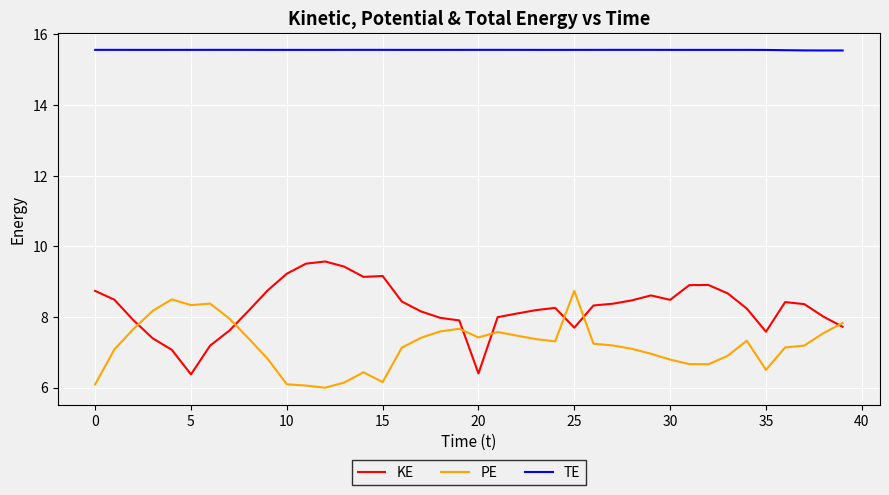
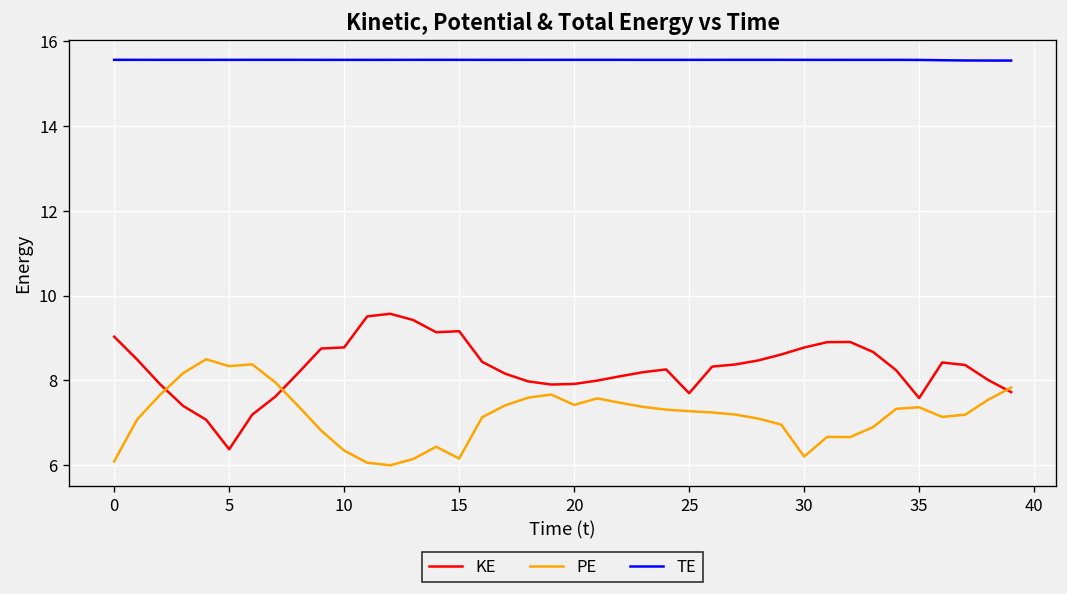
KE, 0: 8.7 -> 9.0
KE, 10: 9.2 -> 8.8
PE, 10: 6.1 -> 6.3
KE, 20: 6.4 -> 7.9
PE, 25: 8.7 -> 7.3
KE, 30: 8.5 -> 8.8
PE, 30: 6.8 -> 6.2
PE, 35: 6.5 -> 7.4
